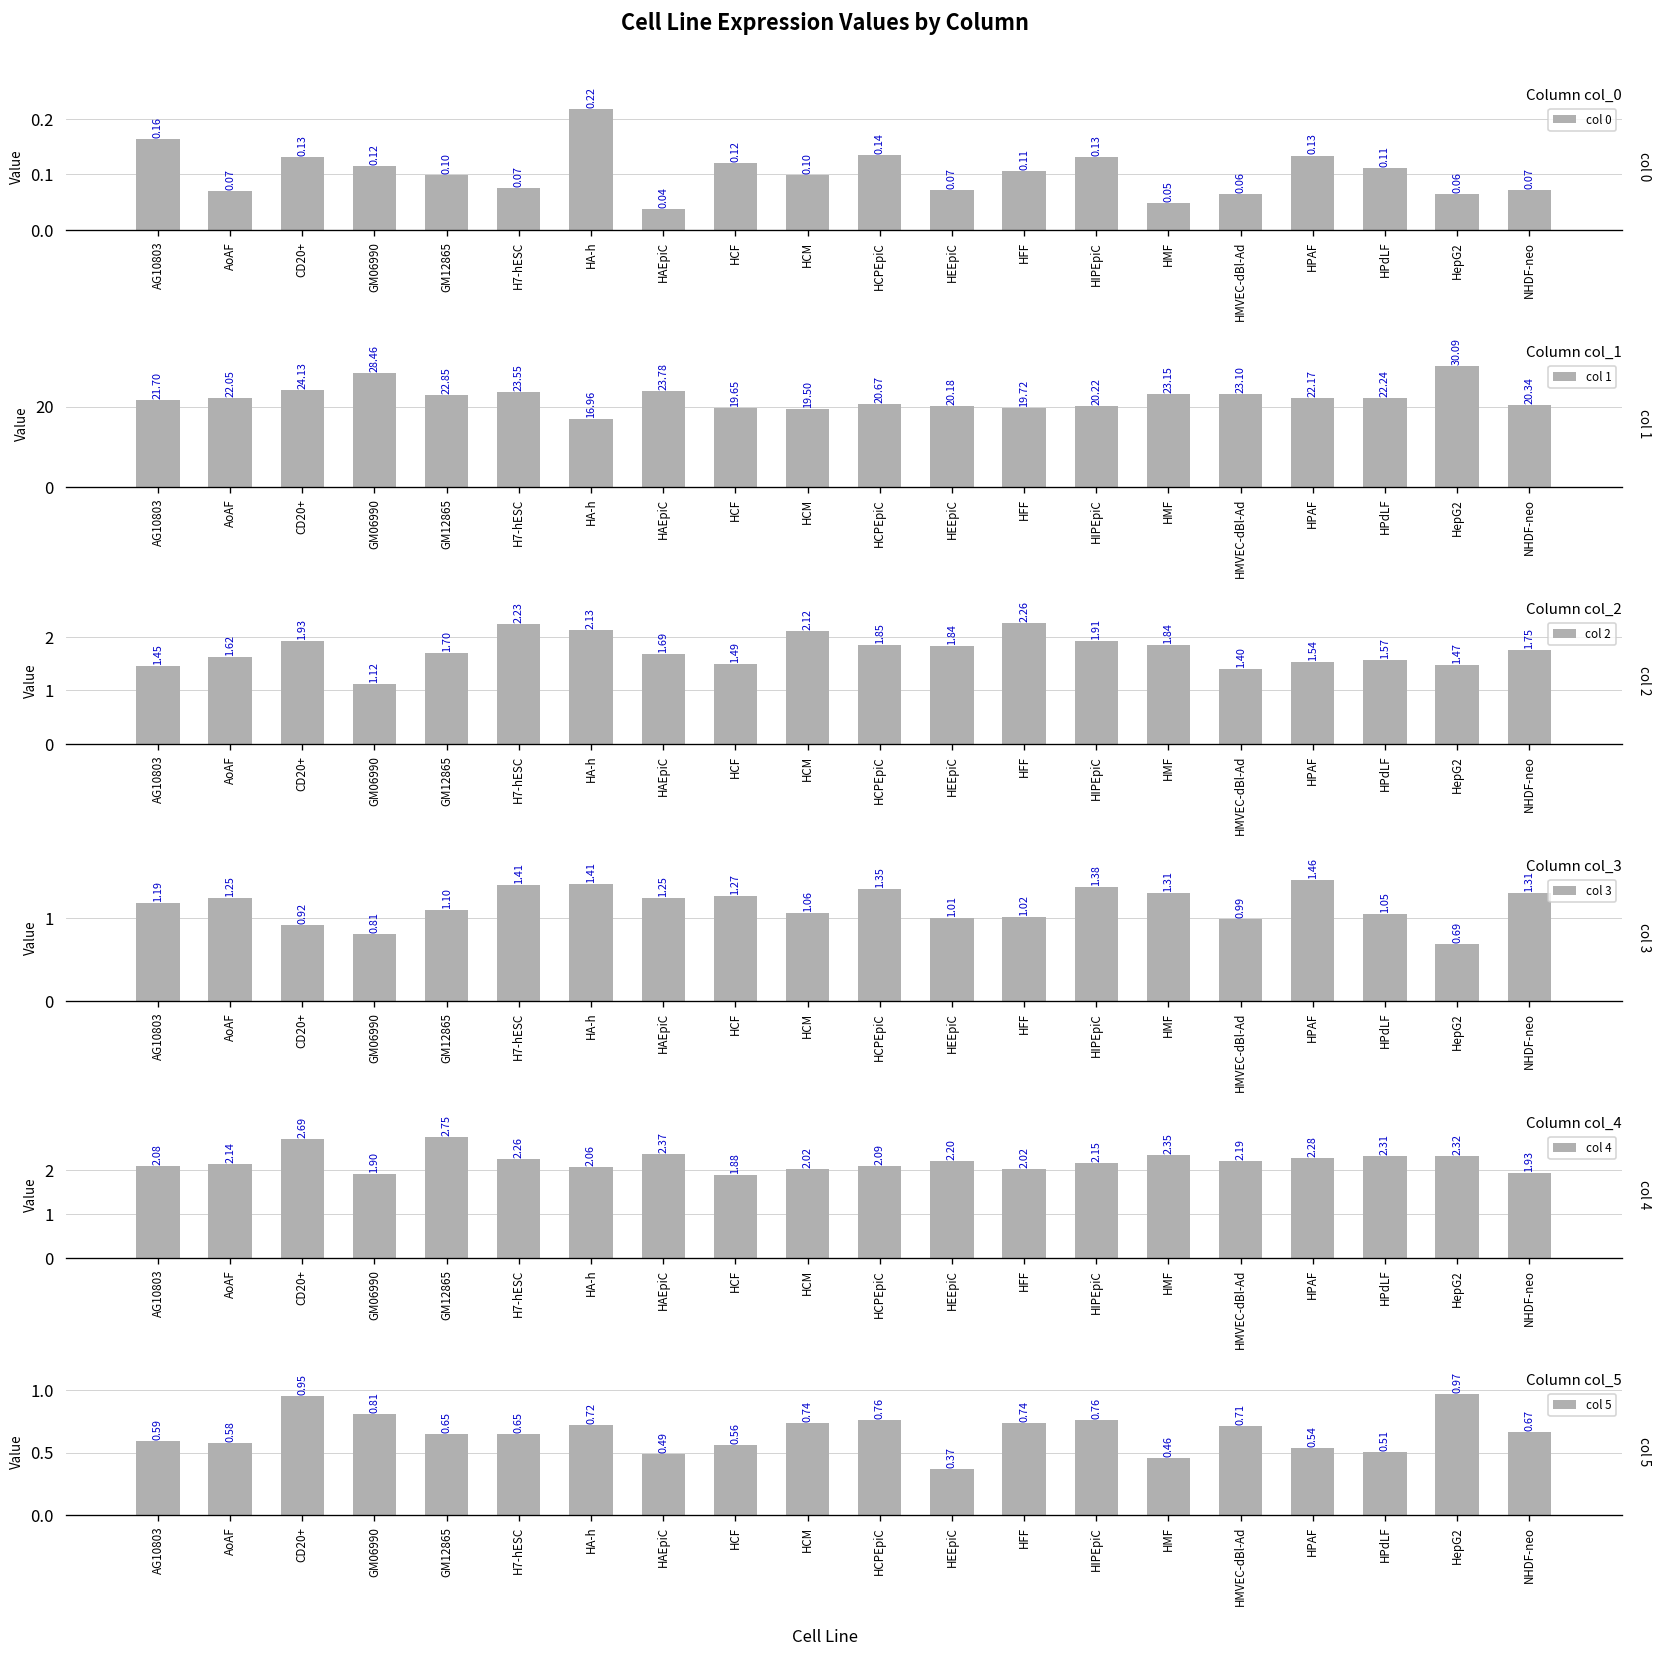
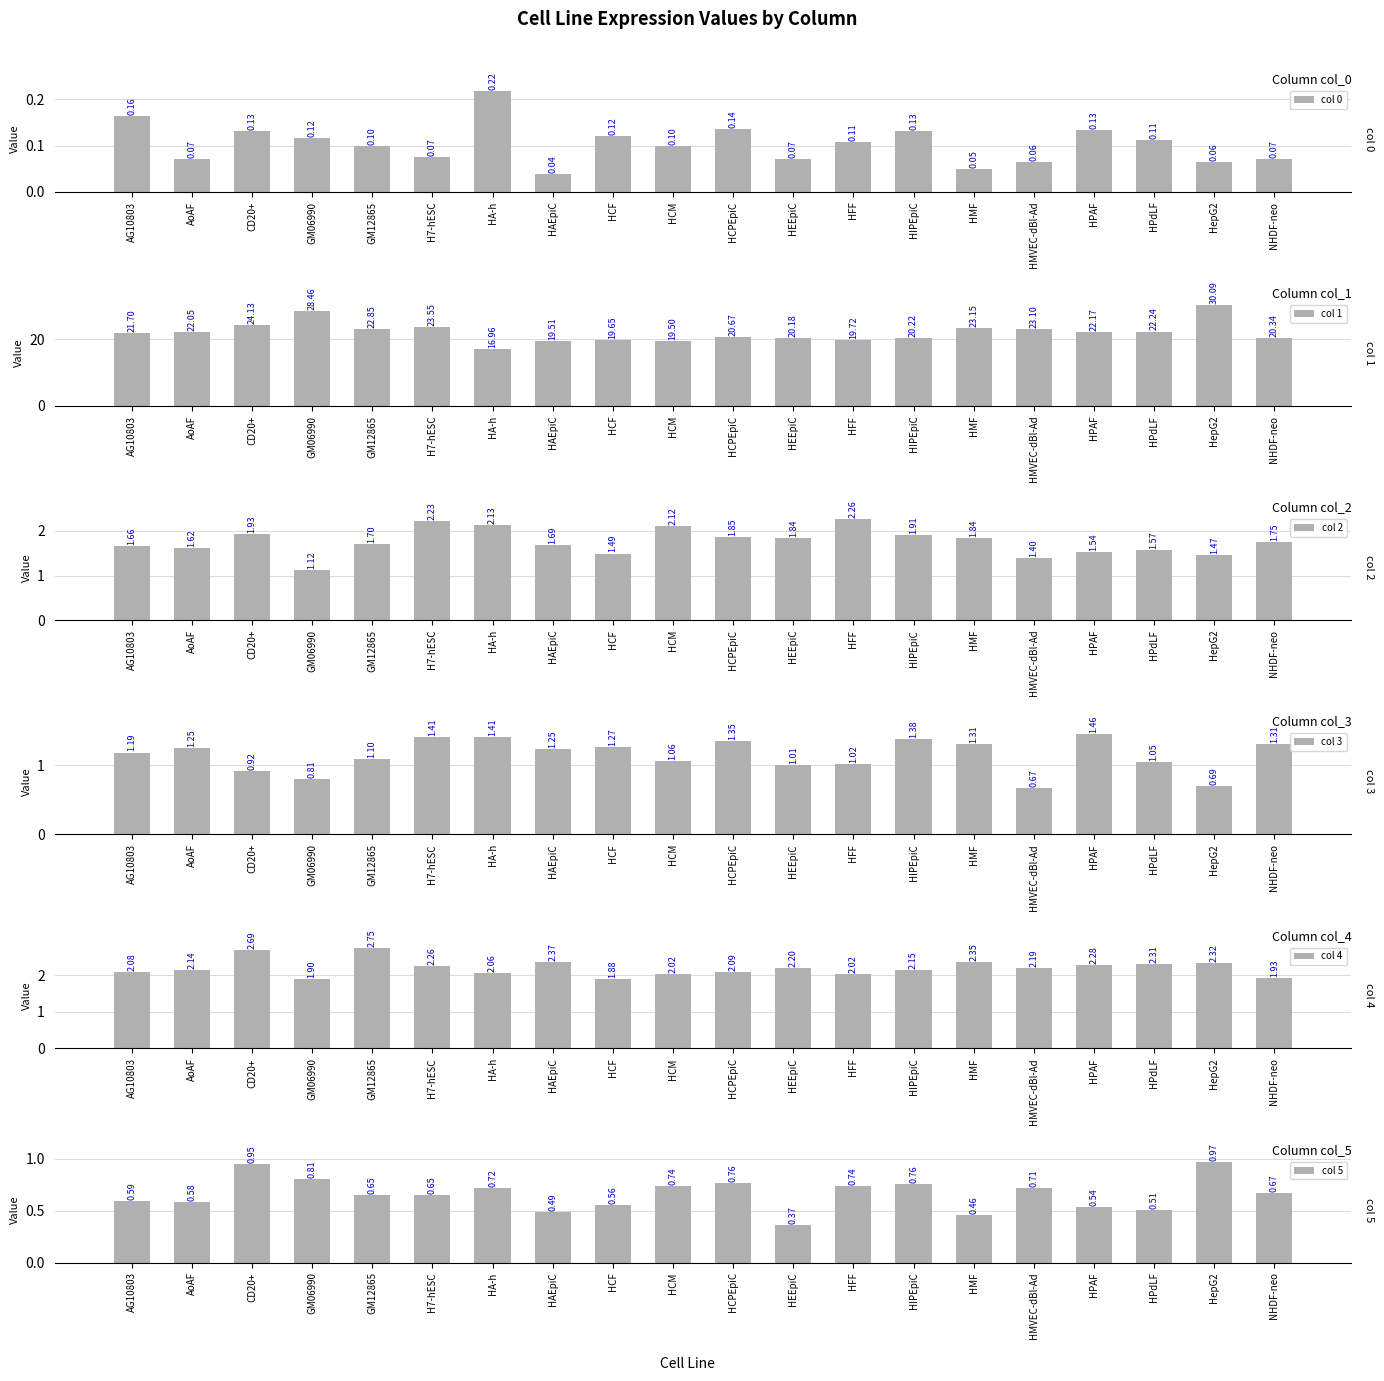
Column col_1, HAEpiC: 23.78 -> 19.51
Column col_2, AG10803: 1.45 -> 1.66
Column col_3, HMVEC-dBl-Ad: 0.99 -> 0.67
